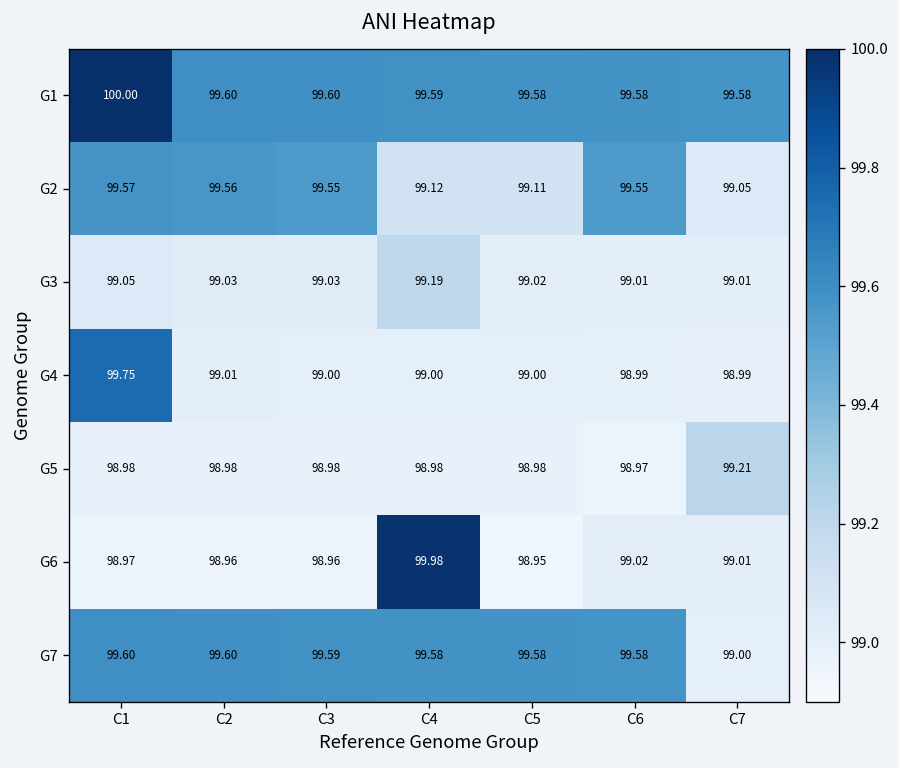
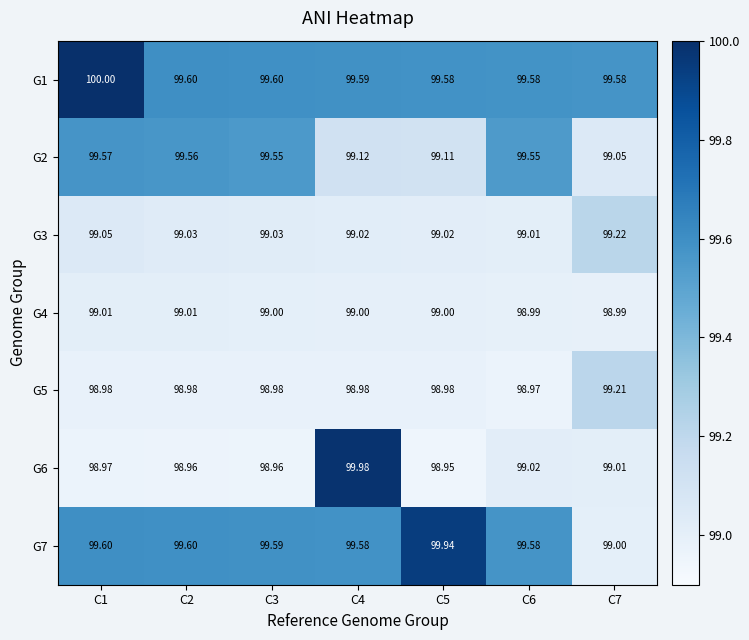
G3, C4: 99.19 -> 99.02
G3, C7: 99.01 -> 99.22
G4, C1: 99.75 -> 99.01
G7, C5: 99.58 -> 99.94
